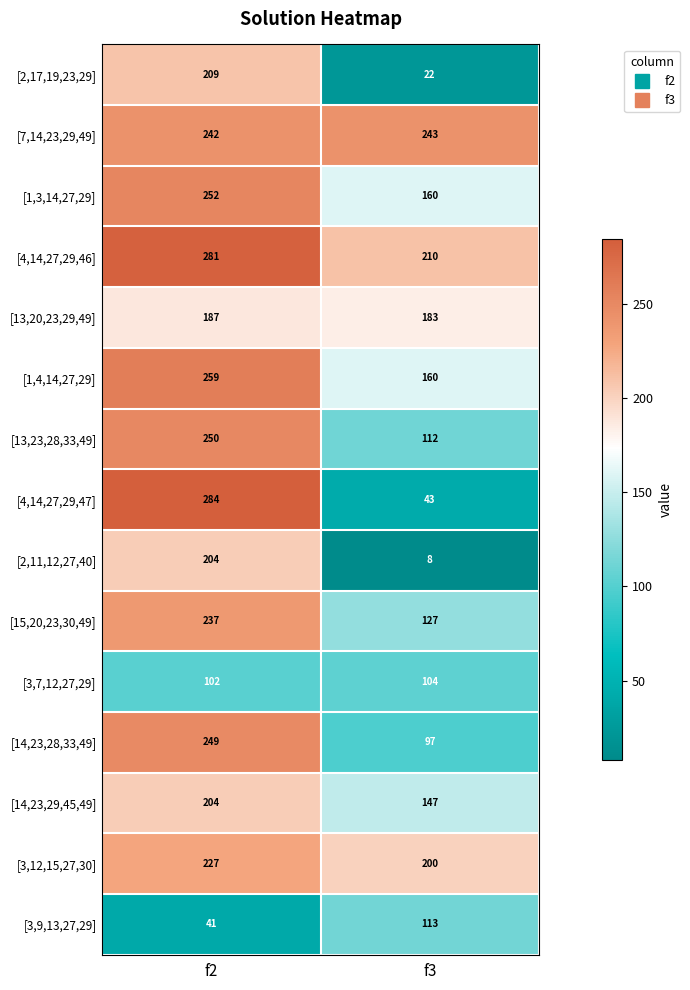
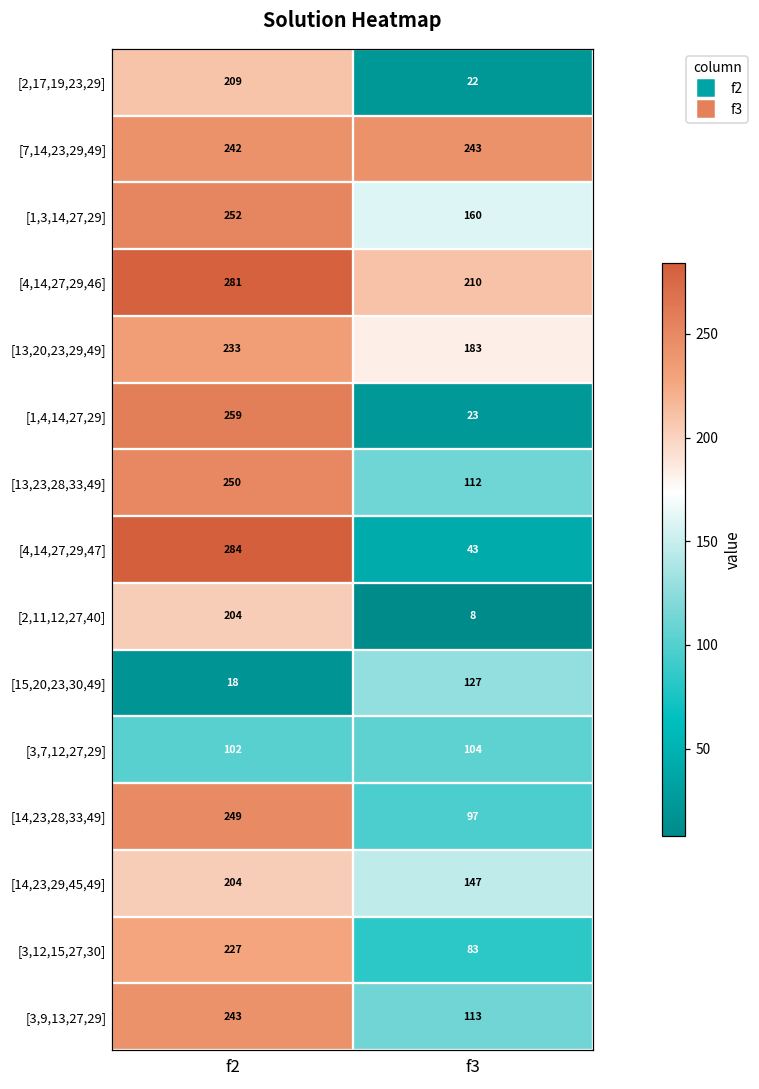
[13,20,23,29,49], f2: 187 -> 233
[1,4,14,27,29], f3: 160 -> 23
[15,20,23,30,49], f2: 237 -> 18
[3,12,15,27,30], f3: 200 -> 83
[3,9,13,27,29], f2: 41 -> 243
